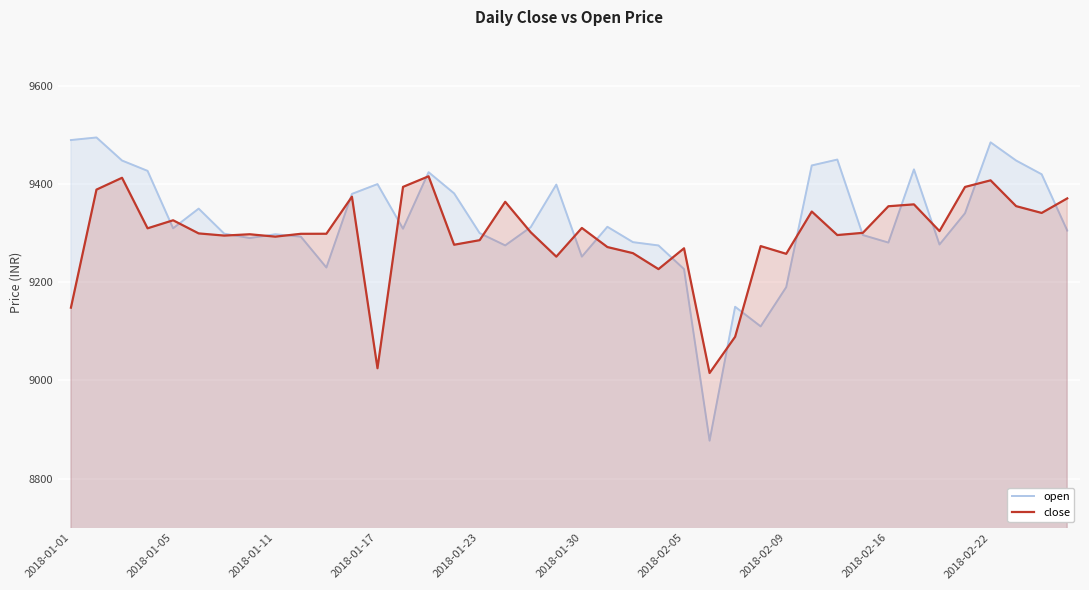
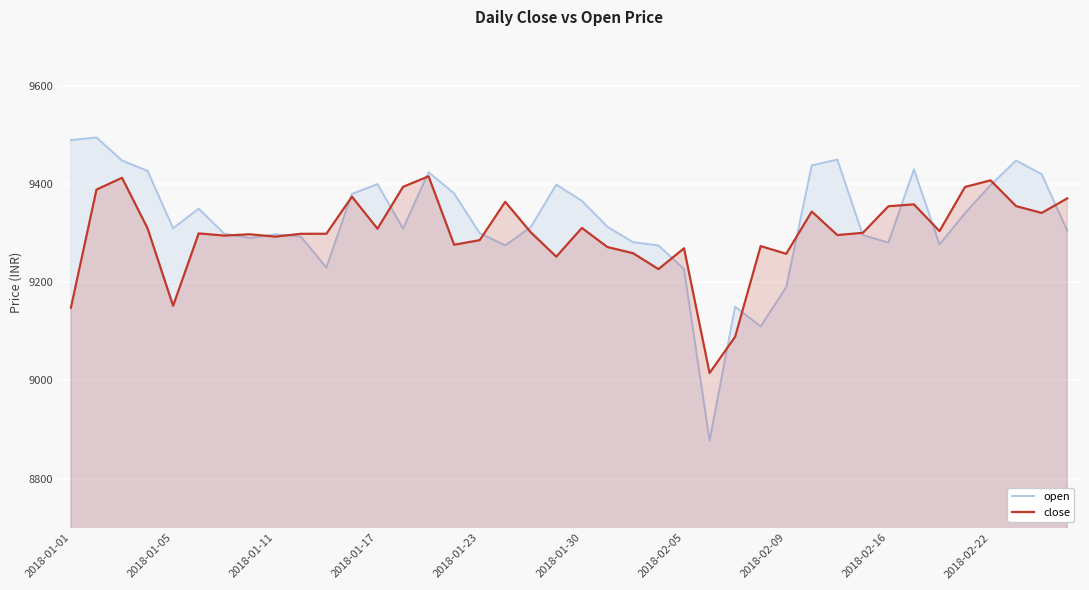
close, 2018-01-05: 9330 -> 9150
close, 2018-01-17: 9020 -> 9310
open, 2018-01-30: 9250 -> 9370
open, 2018-02-22: 9490 -> 9400
